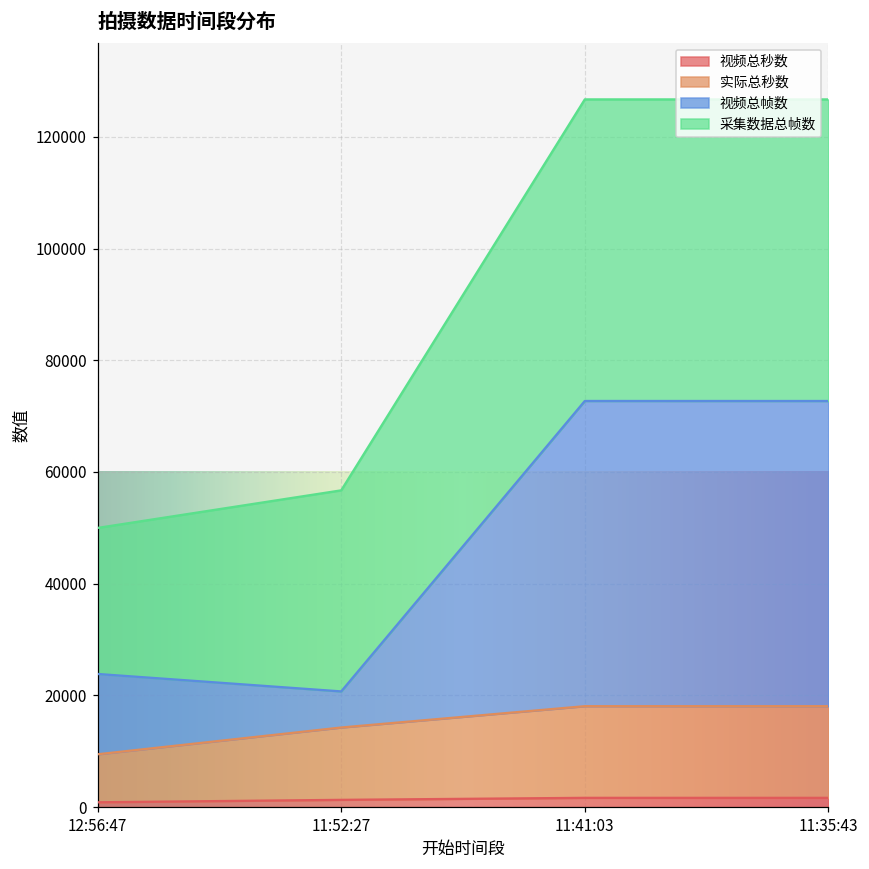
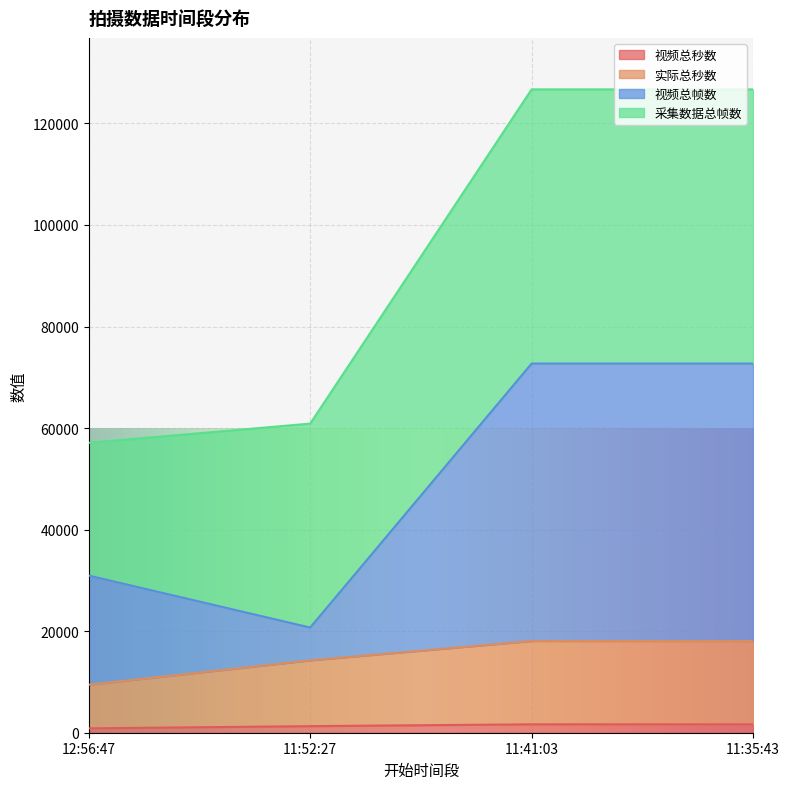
视频总帧数, 12:56:47: 14000 -> 21000
采集数据总帧数, 11:52:27: 36000 -> 40000
